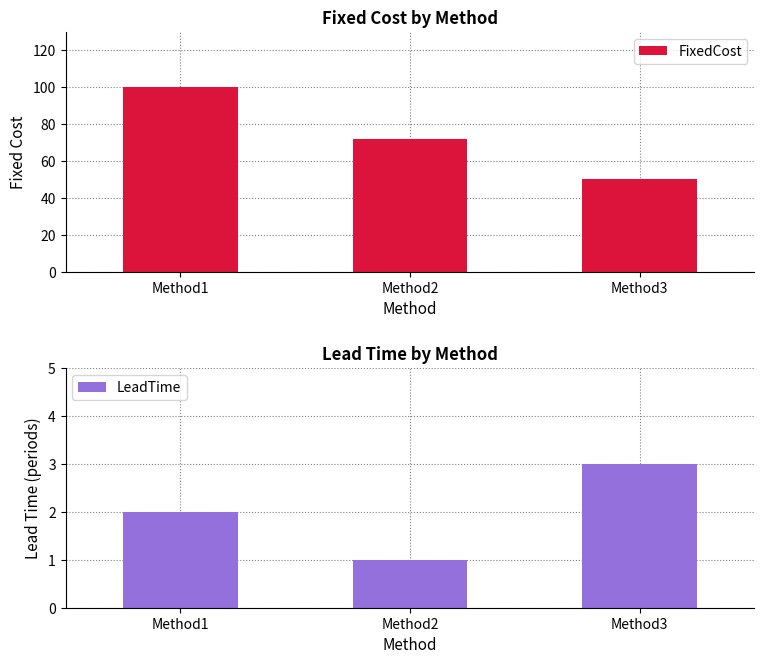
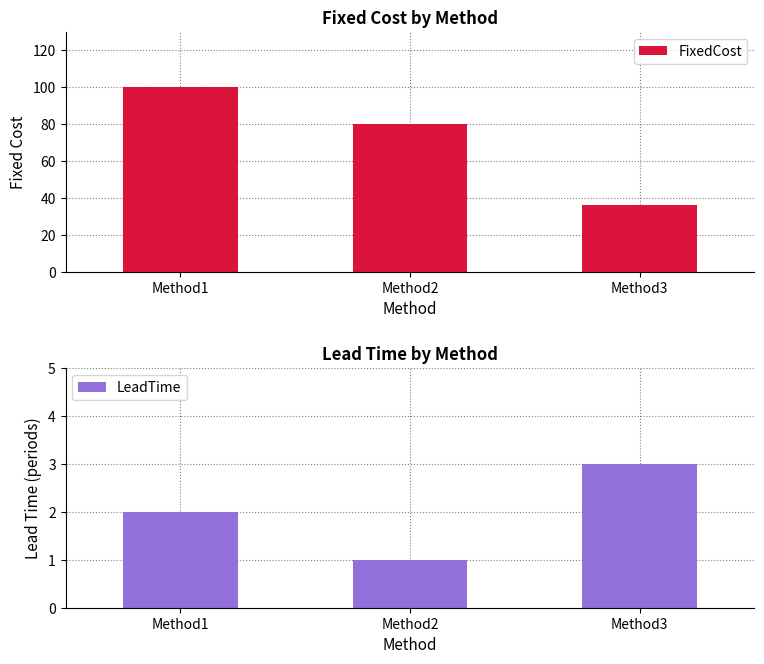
Fixed Cost by Method, Method2: 72 -> 80
Fixed Cost by Method, Method3: 50 -> 36
